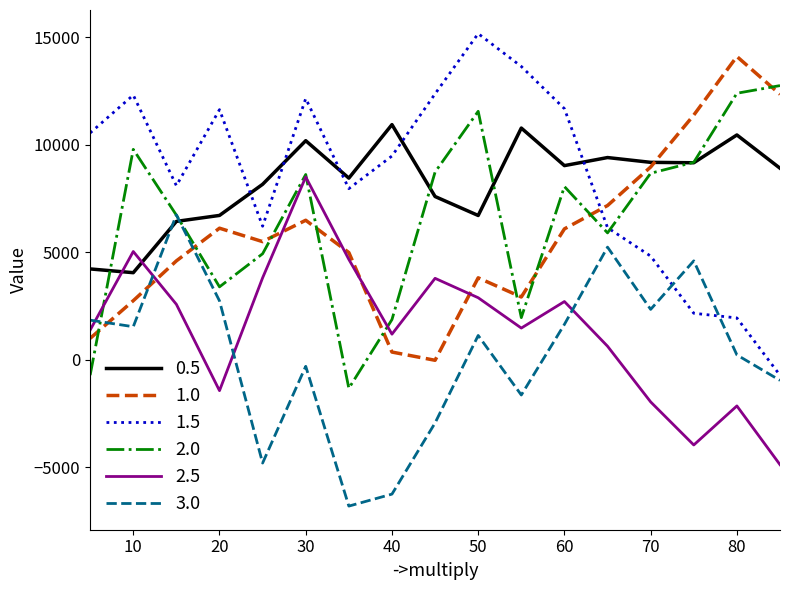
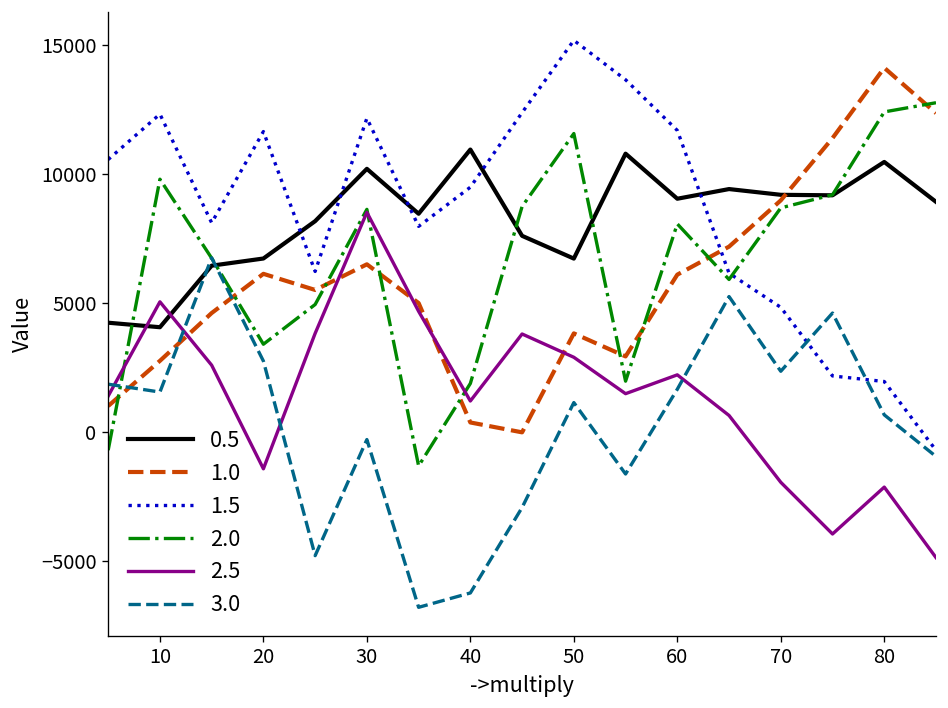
2.5, 60: 2700 -> 2200
3.0, 80: 200 -> 700
